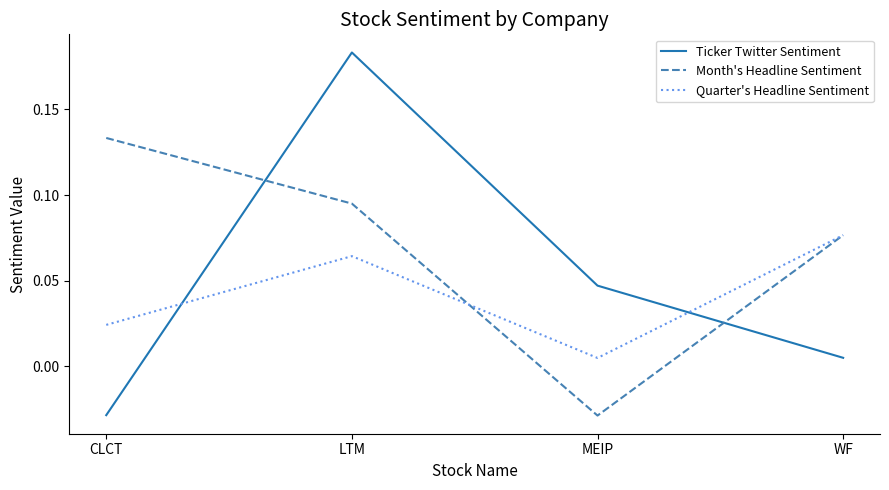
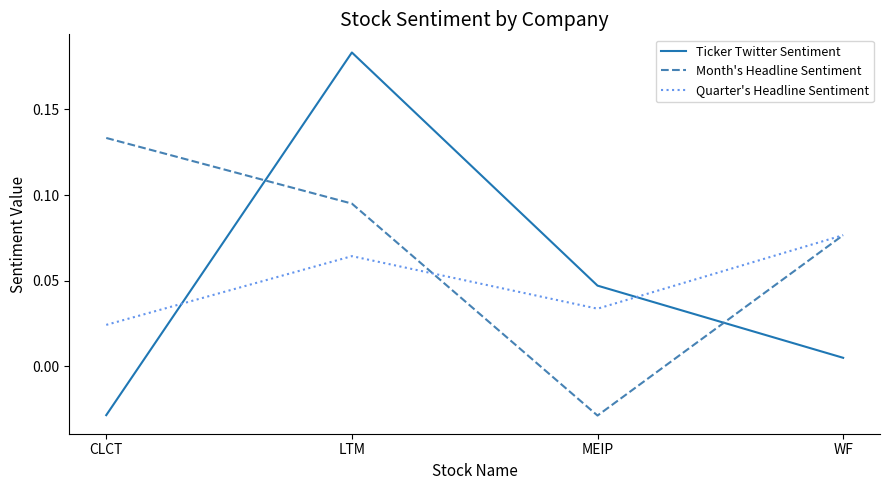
Quarter's Headline Sentiment, MEIP: 0.005 -> 0.034
